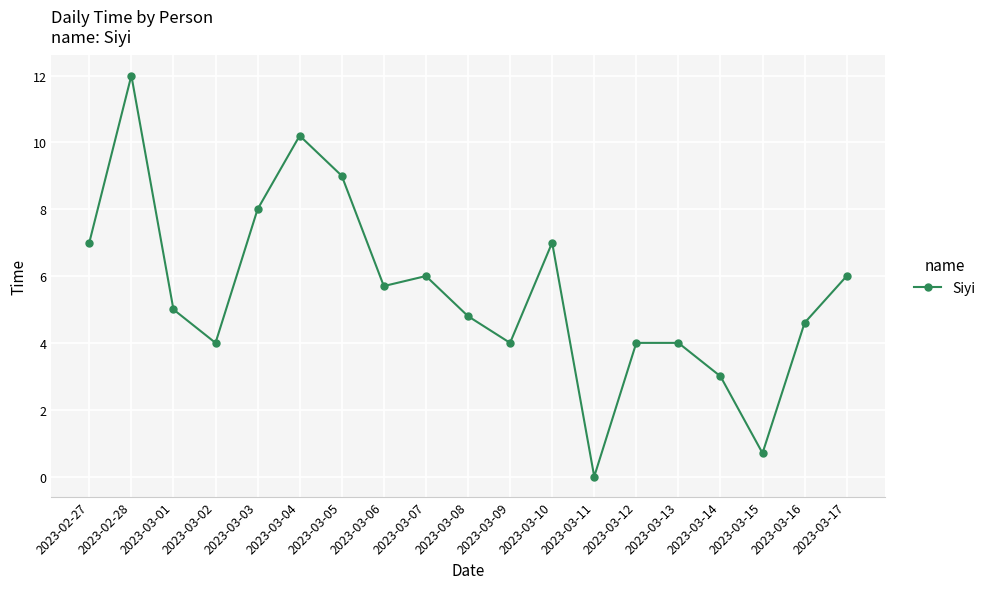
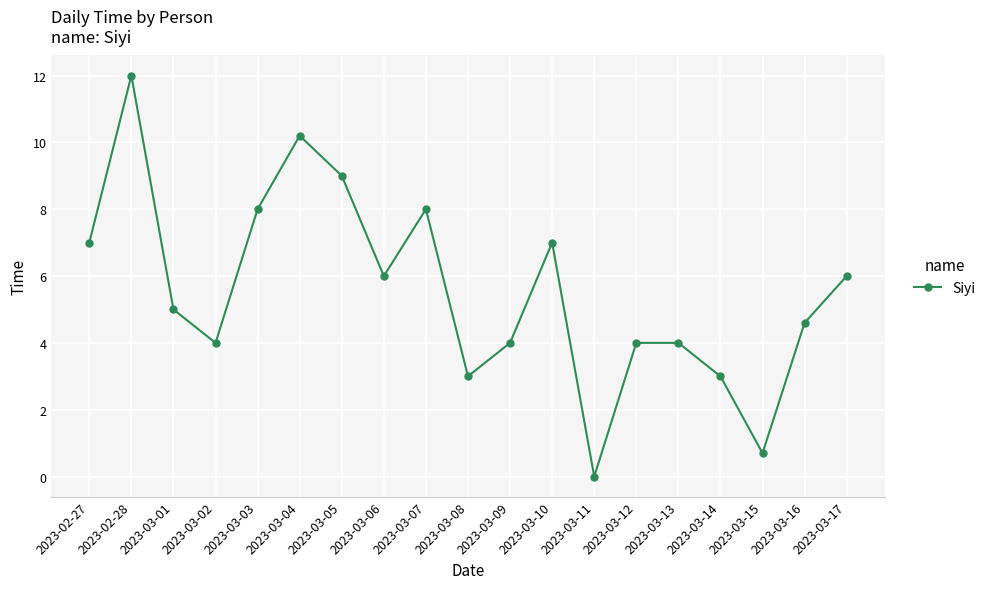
2023-03-06: 5.7 -> 6.0
2023-03-07: 6 -> 8
2023-03-08: 4.8 -> 3.0
